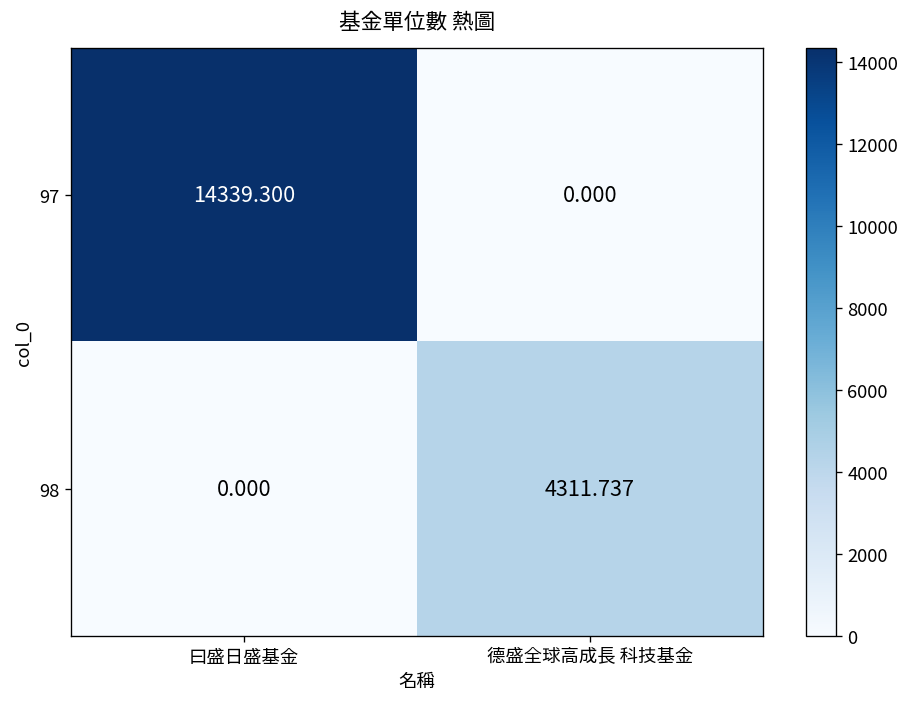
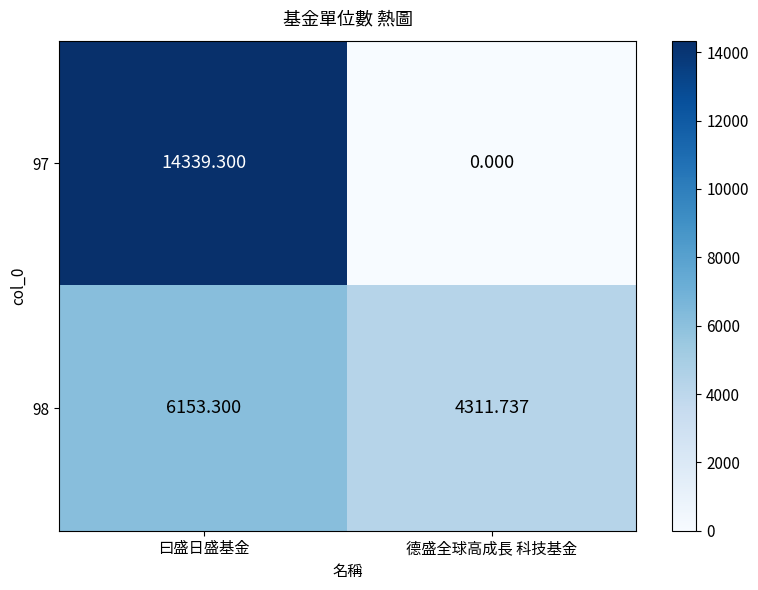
98, 曰盛日盛基金: 0.000 -> 6153.300
